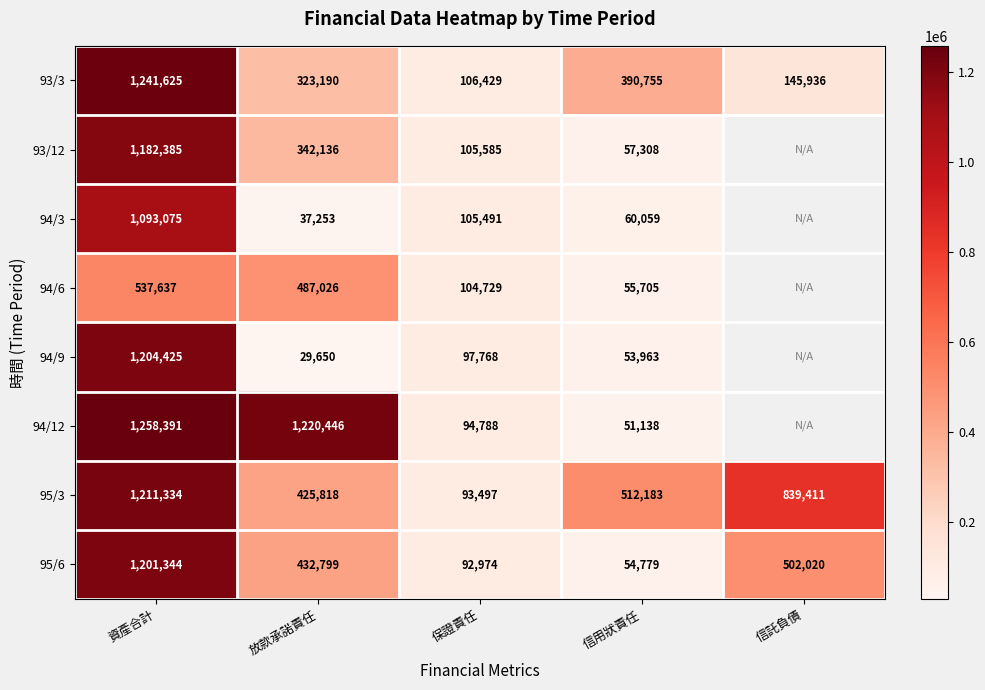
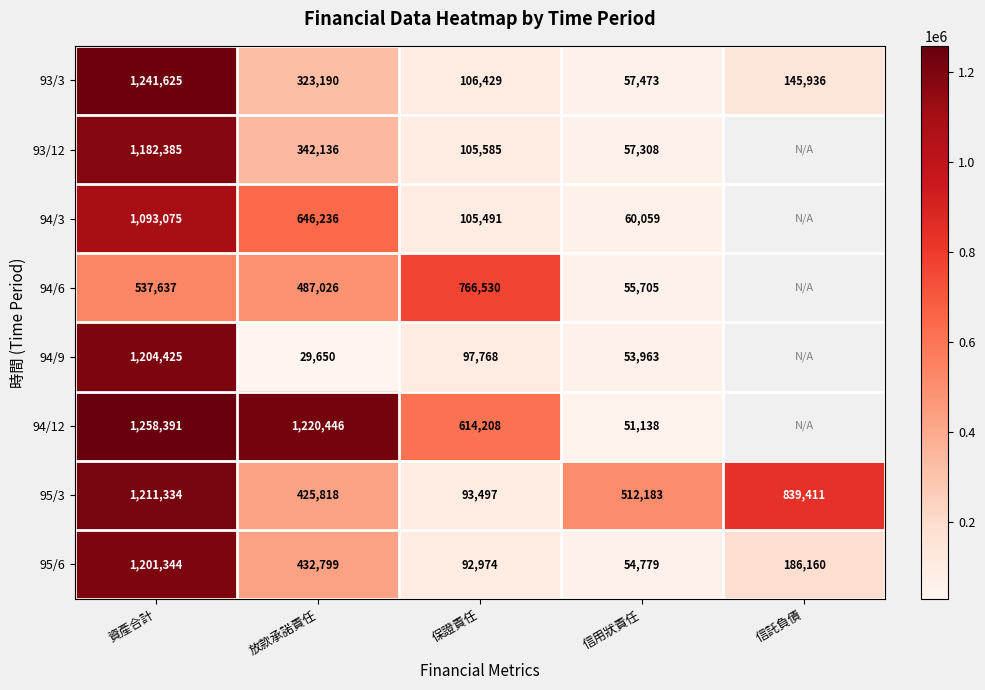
93/3, 信用狀責任: 390,755 -> 57,473
94/3, 放款承諾責任: 37,253 -> 646,236
94/6, 保證責任: 104,729 -> 766,530
94/12, 保證責任: 94,788 -> 614,208
95/6, 信託負債: 502,020 -> 186,160
